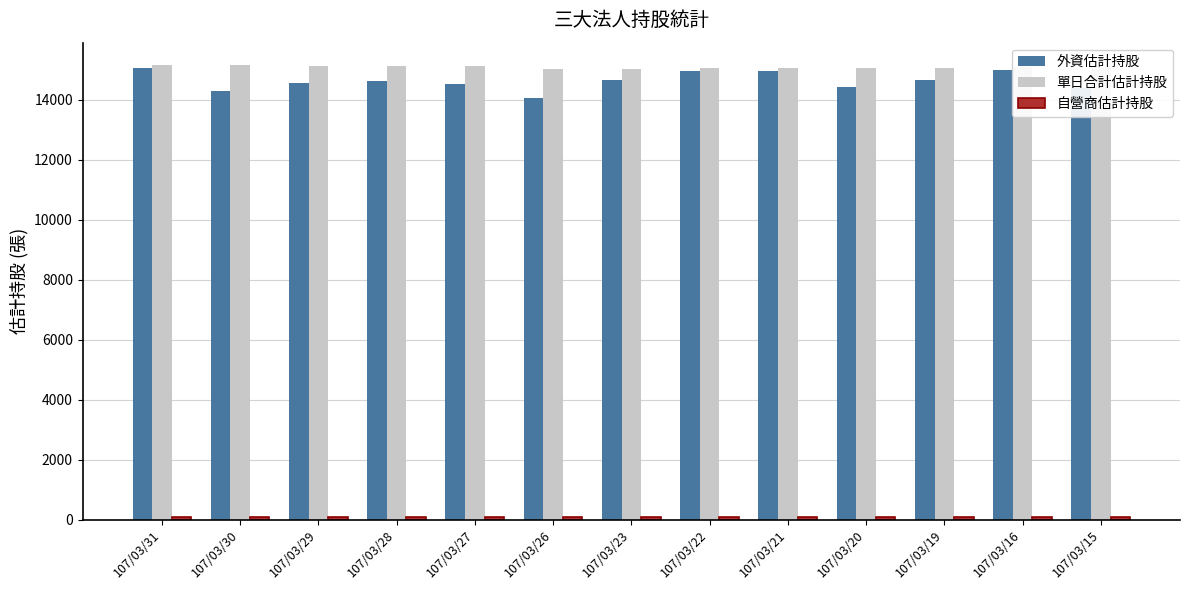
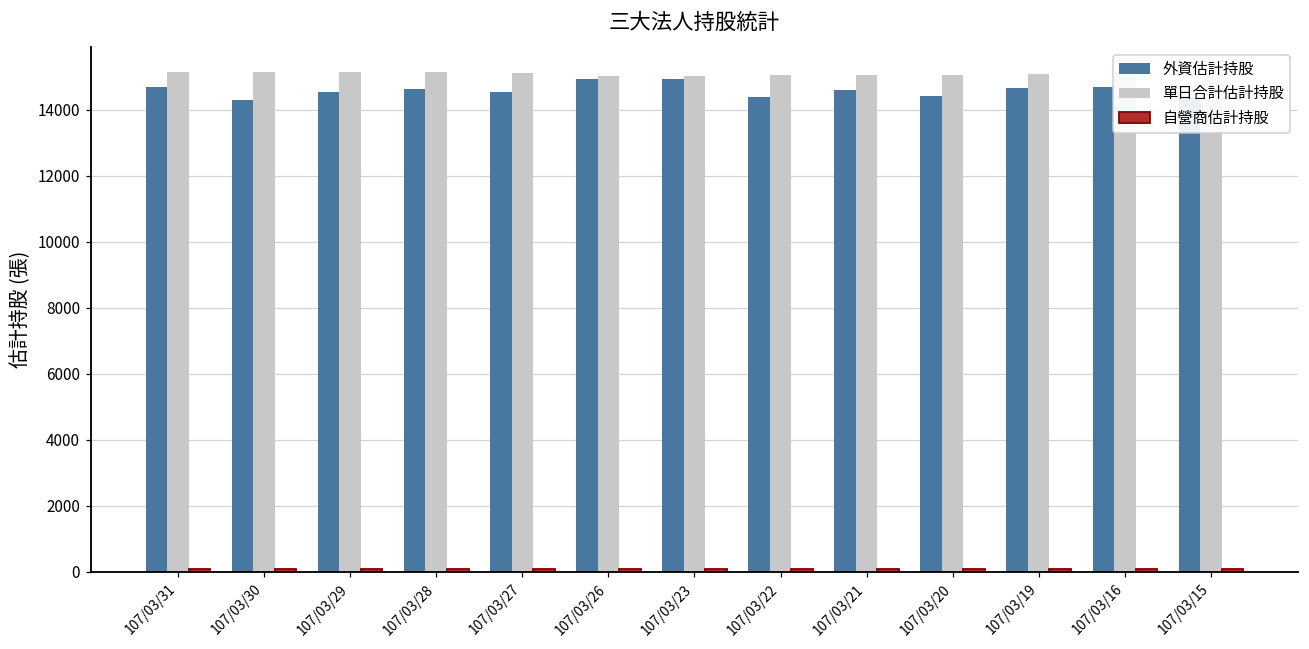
外資估計持股, 107/03/31: 15100 -> 14700
外資估計持股, 107/03/26: 14000 -> 14900
外資估計持股, 107/03/23: 14700 -> 14900
外資估計持股, 107/03/22: 15000 -> 14400
外資估計持股, 107/03/21: 15000 -> 14600
外資估計持股, 107/03/16: 15000 -> 14700
